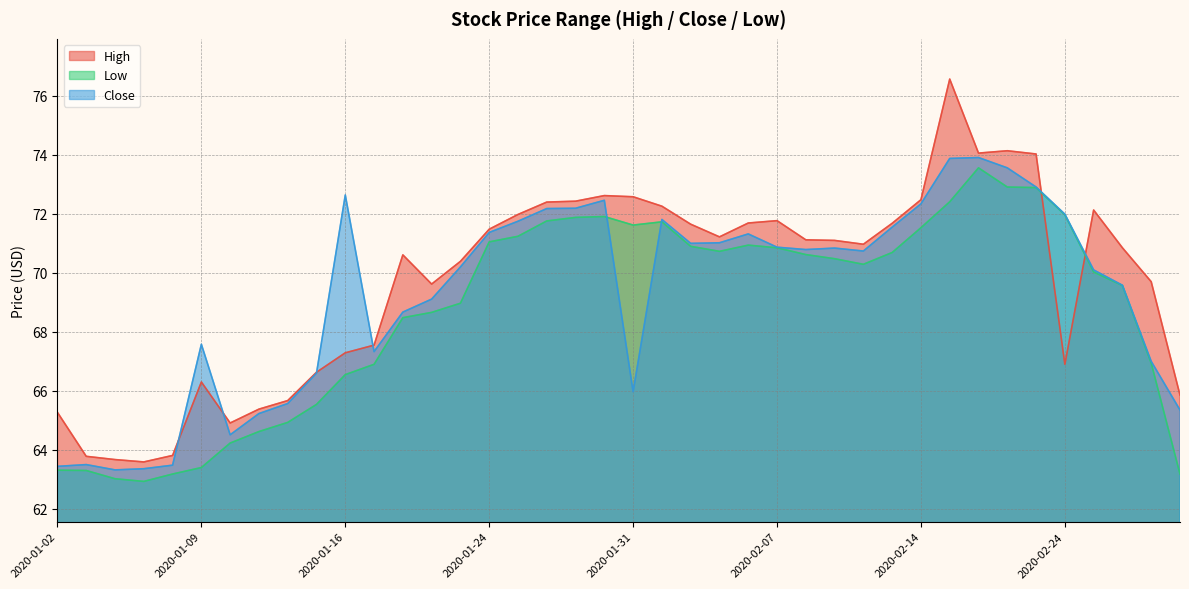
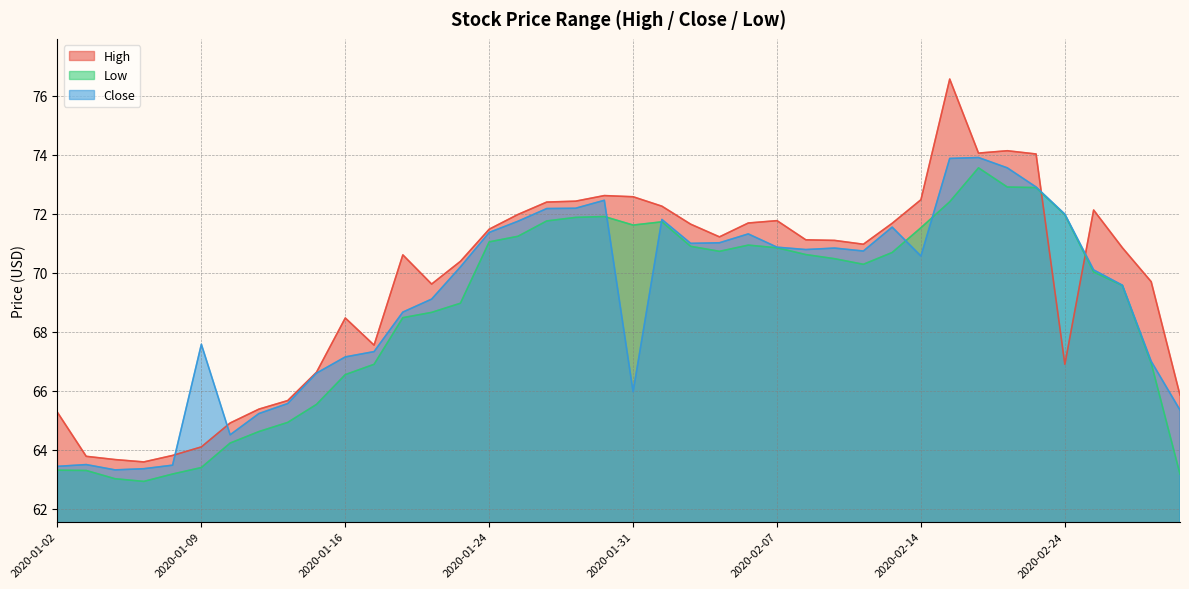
High, 2020-01-09: 66.3 -> 64.1
High, 2020-01-16: 67.3 -> 68.5
Close, 2020-01-16: 72.6 -> 67.2
Close, 2020-02-14: 72.3 -> 70.6
